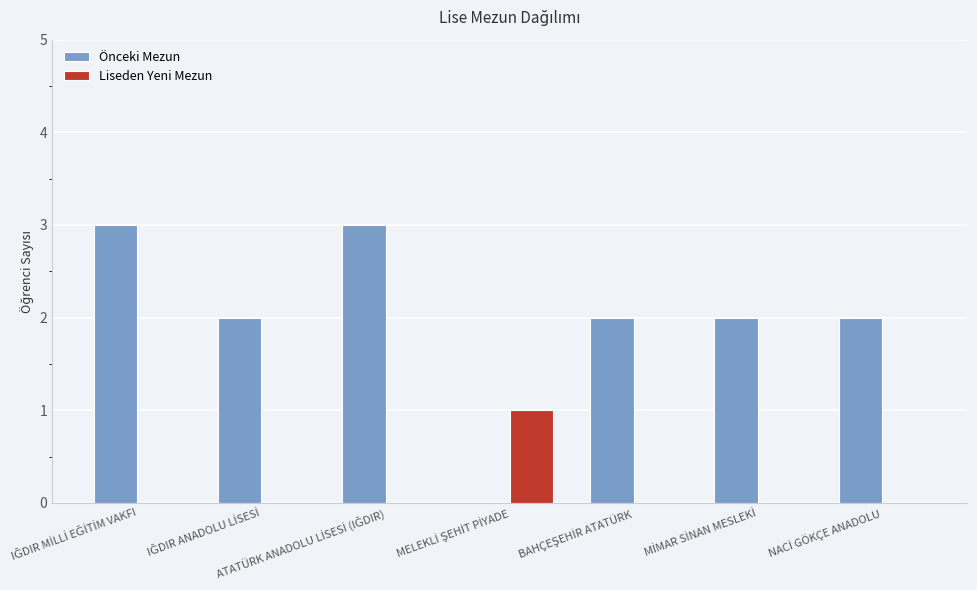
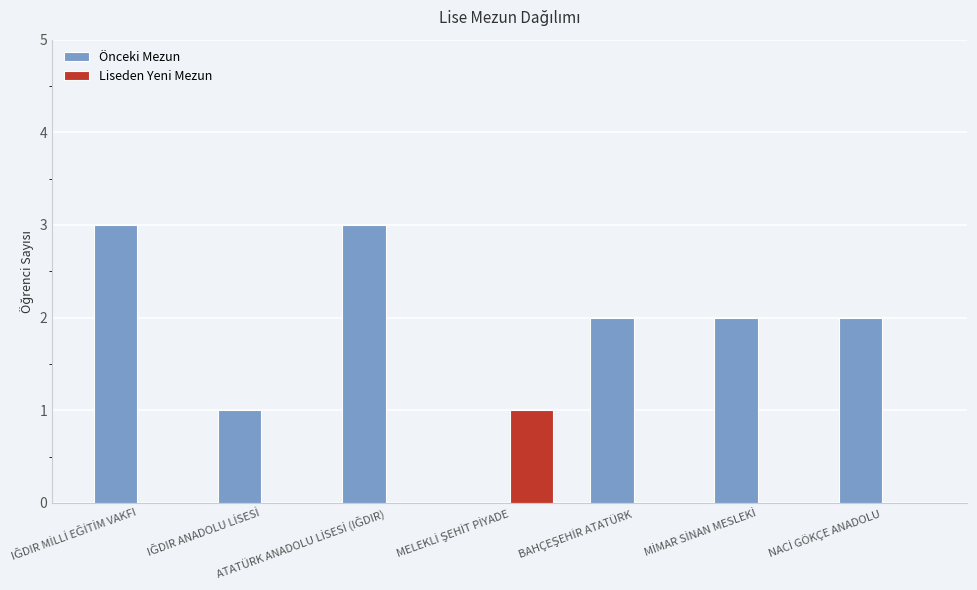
Önceki Mezun, IĞDIR ANADOLU LİSESİ: 2 -> 1
